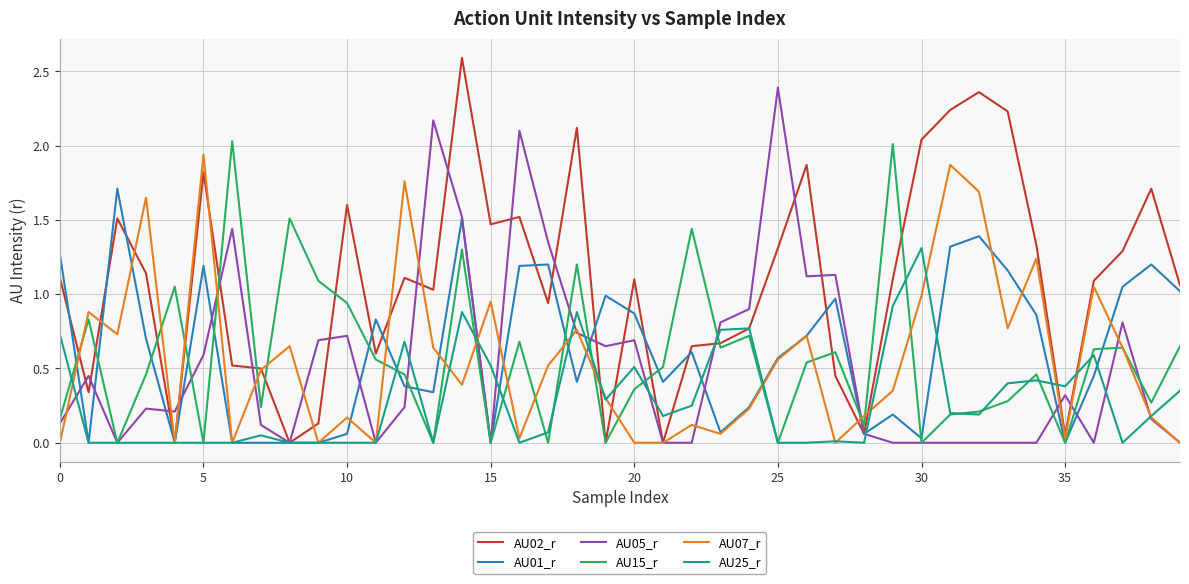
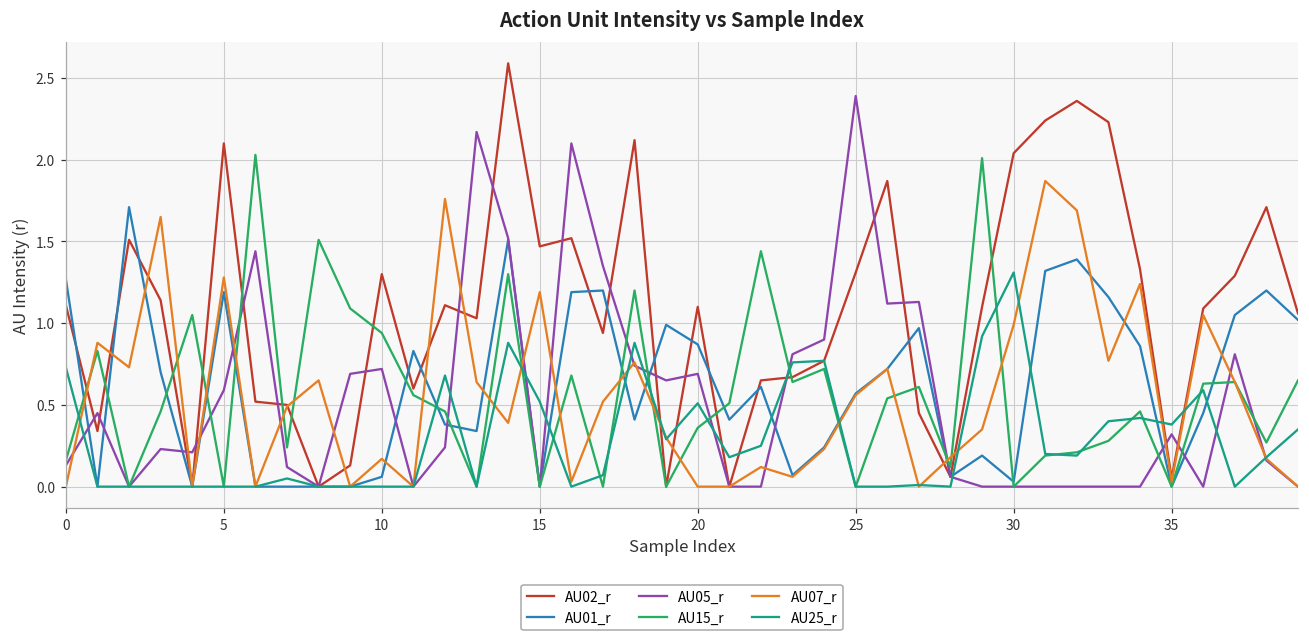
AU02_r, 5: 1.82 -> 2.10
AU07_r, 5: 1.94 -> 1.28
AU02_r, 10: 1.6 -> 1.3
AU07_r, 15: 0.95 -> 1.19
